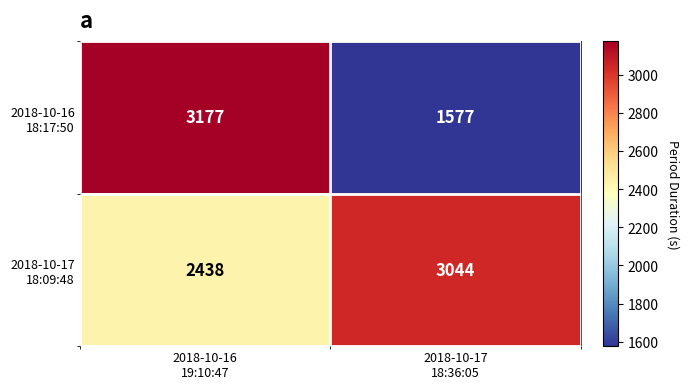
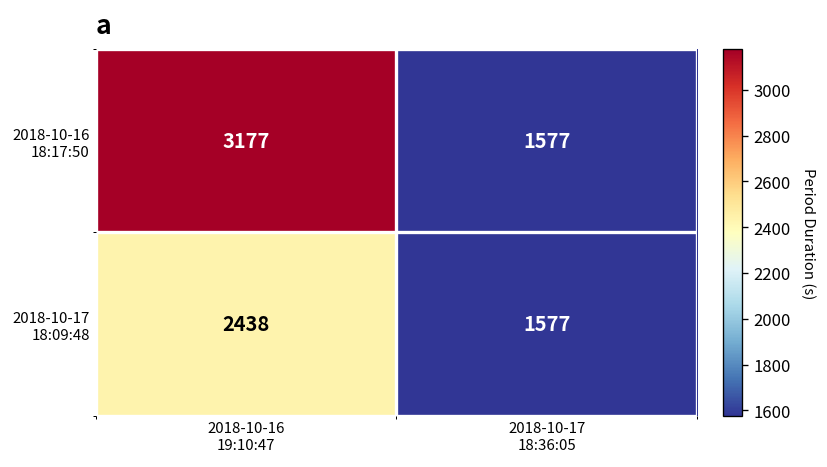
2018-10-17 18:09:48, 2018-10-17 18:36:05: 3044 -> 1577
